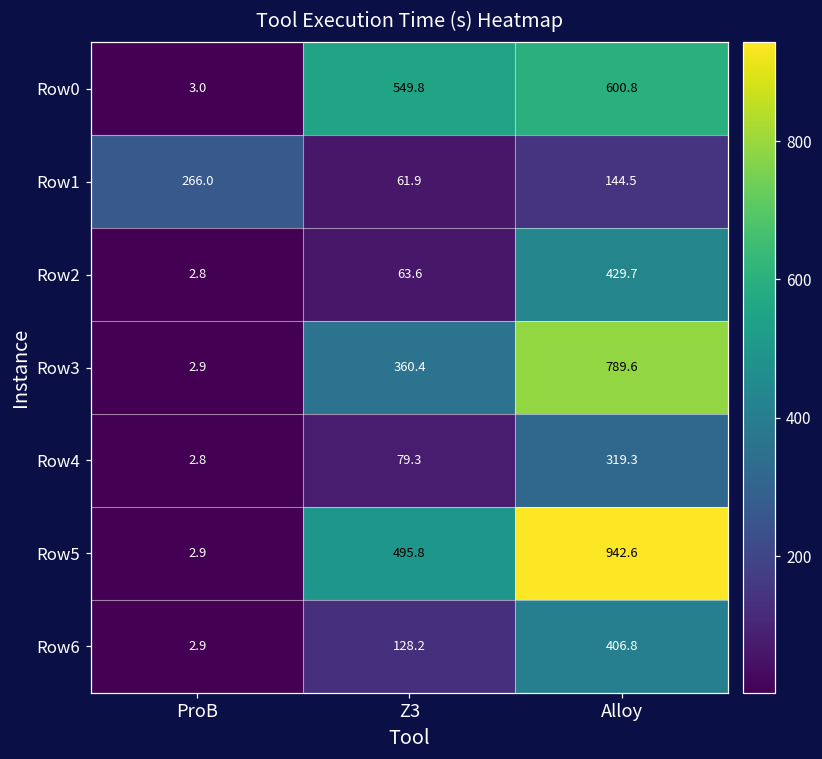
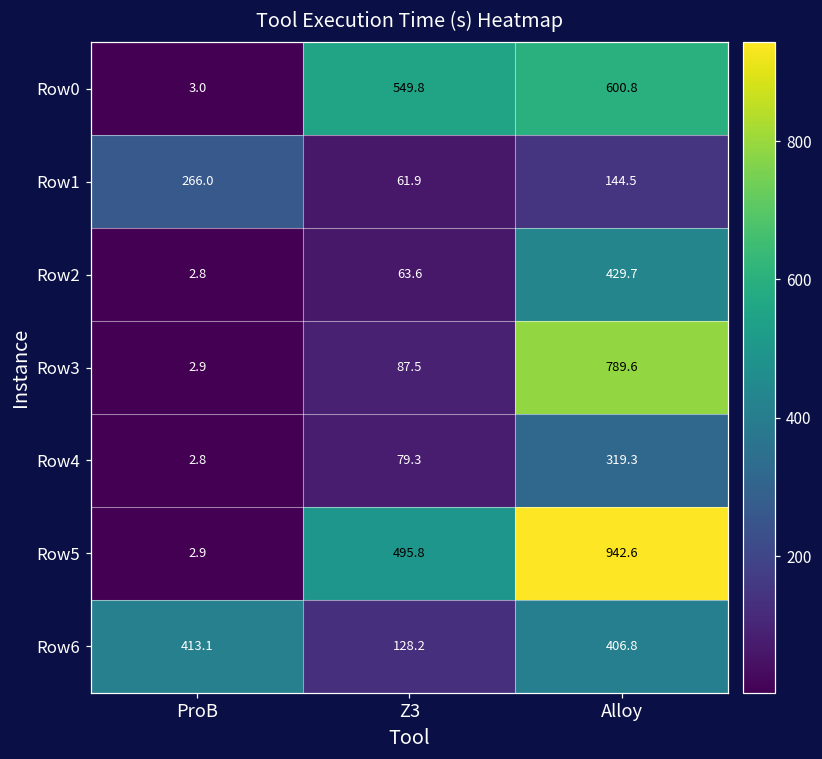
Row3, Z3: 360.4 -> 87.5
Row6, ProB: 2.9 -> 413.1
